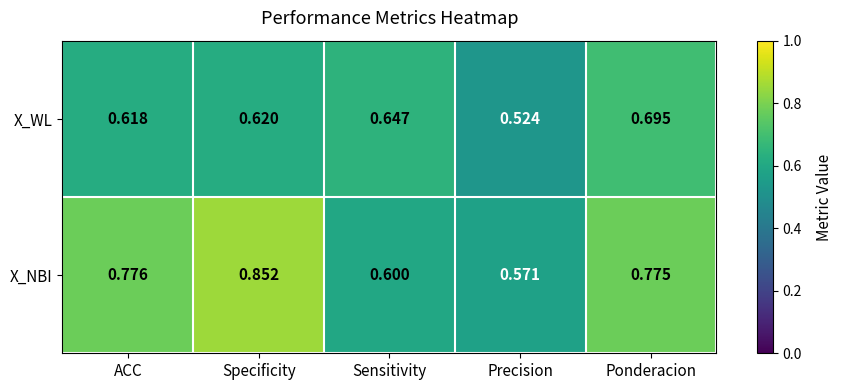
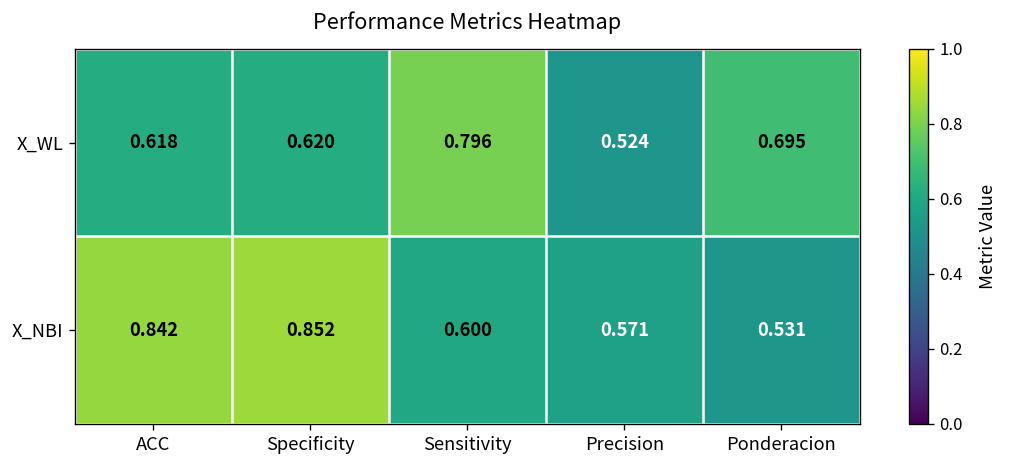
X_WL, Sensitivity: 0.647 -> 0.796
X_NBI, ACC: 0.776 -> 0.842
X_NBI, Ponderacion: 0.775 -> 0.531
